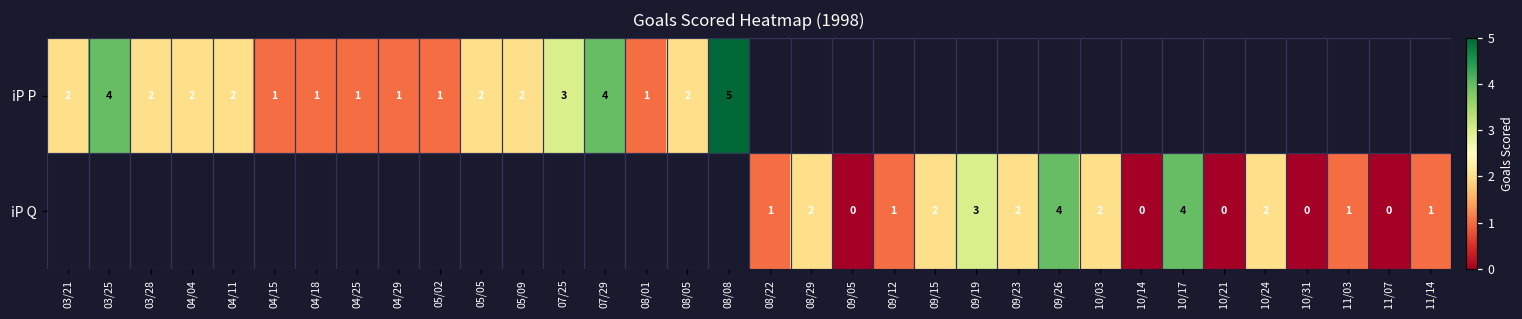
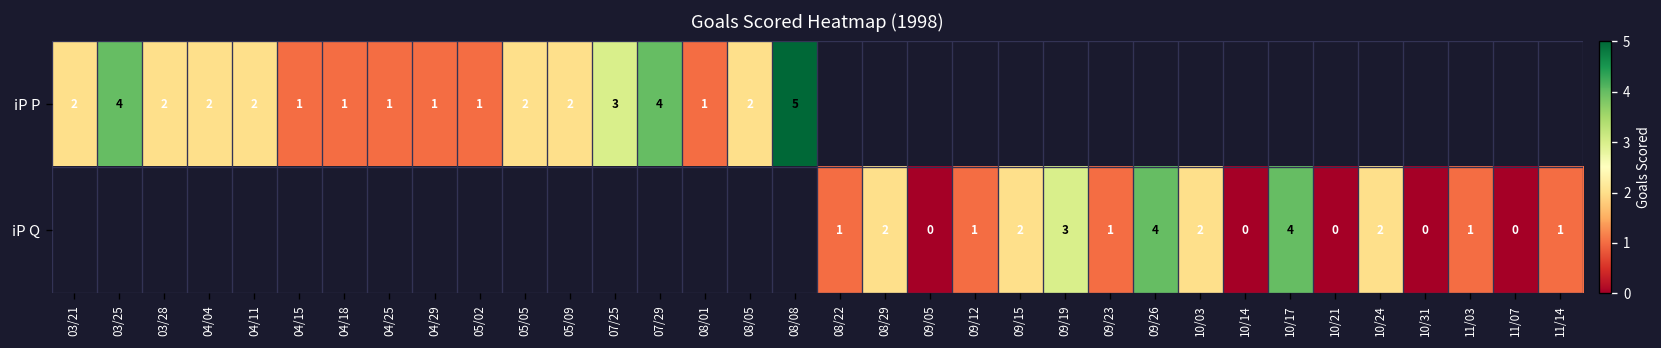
iP Q, 09/23: 2 -> 1
